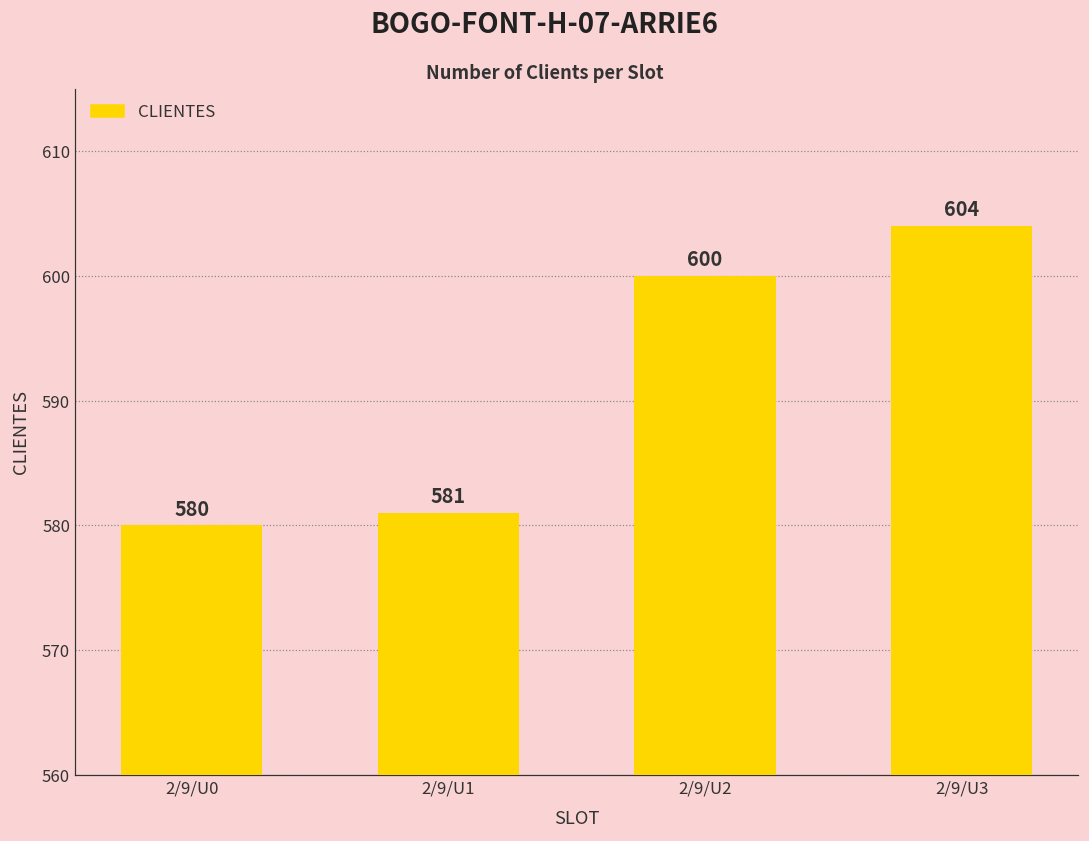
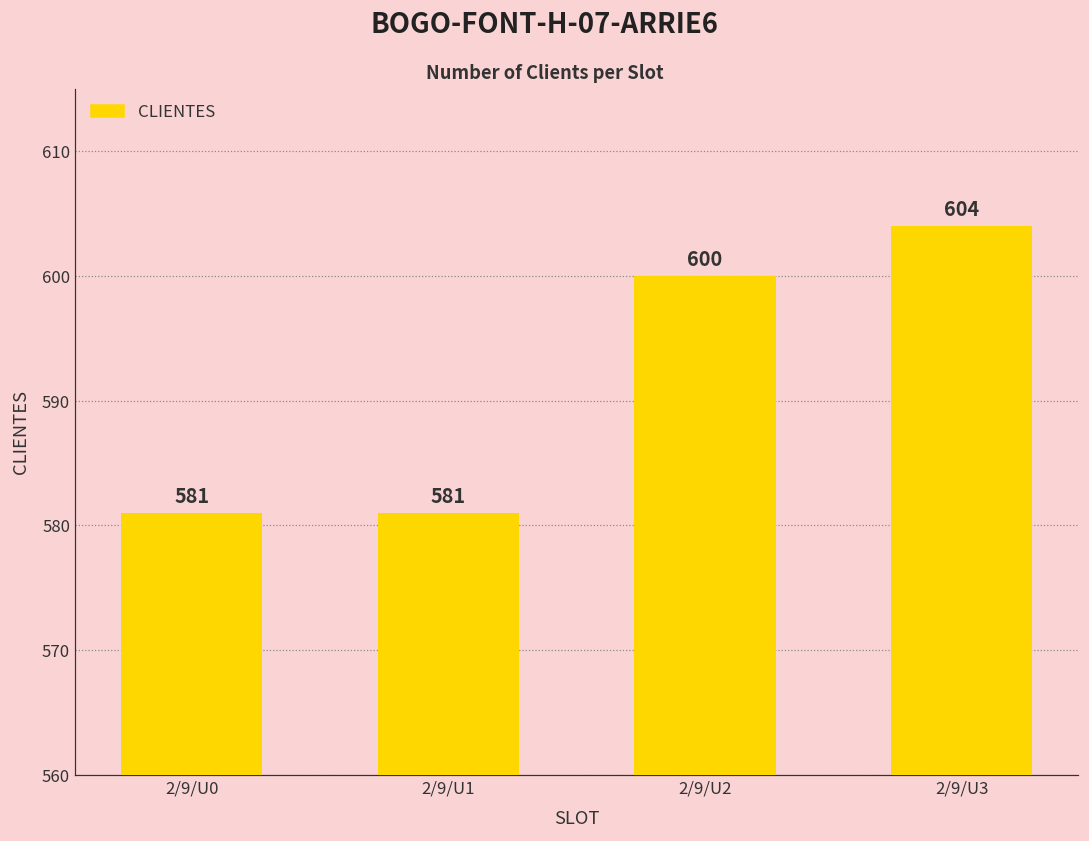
2/9/U0: 580 -> 581
